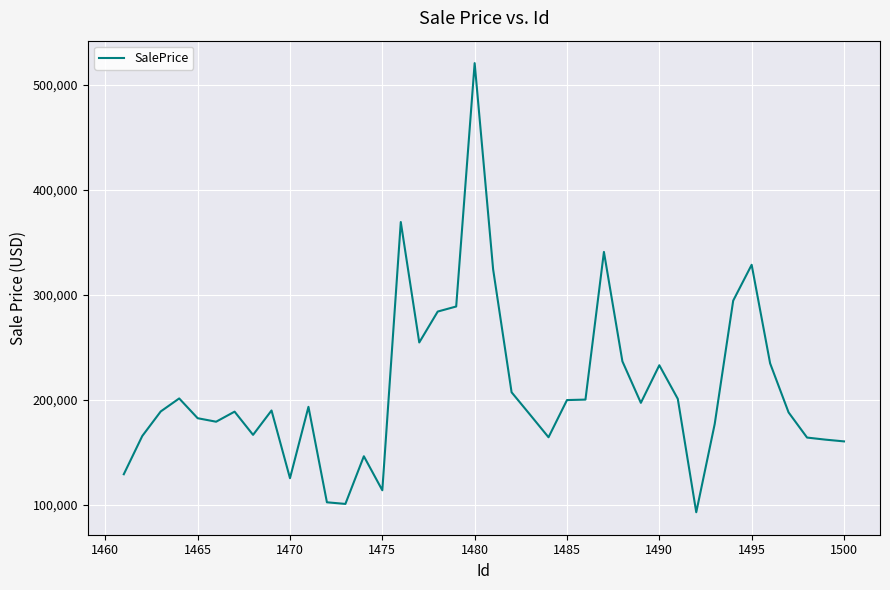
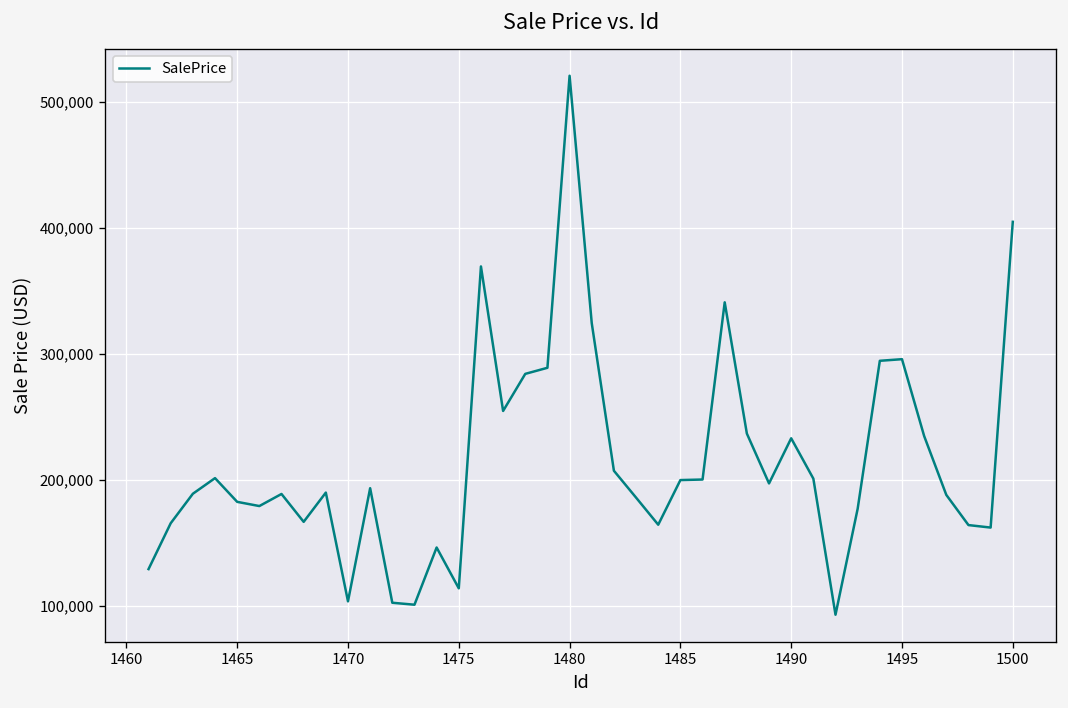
1470: 125,000 -> 103,000
1495: 328,000 -> 296,000
1500: 160,000 -> 405,000
